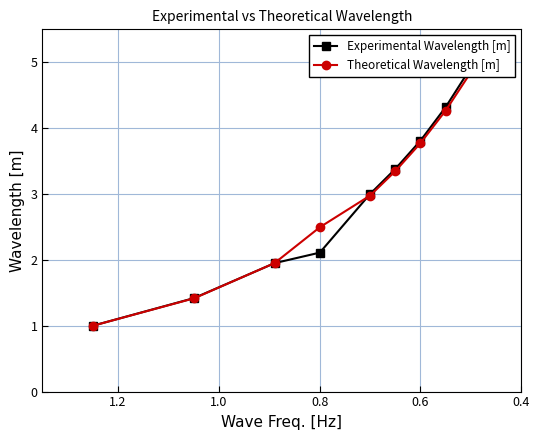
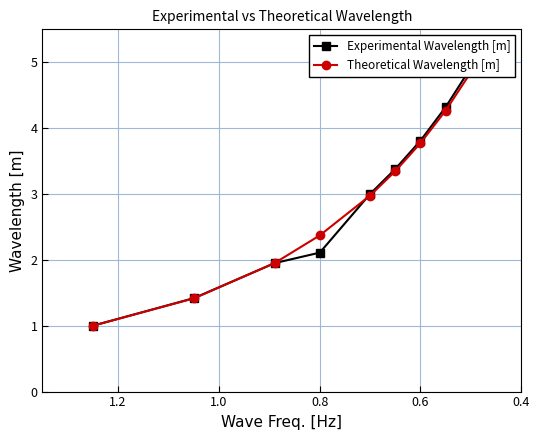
Theoretical Wavelength [m], 0.8: 2.5 -> 2.4
